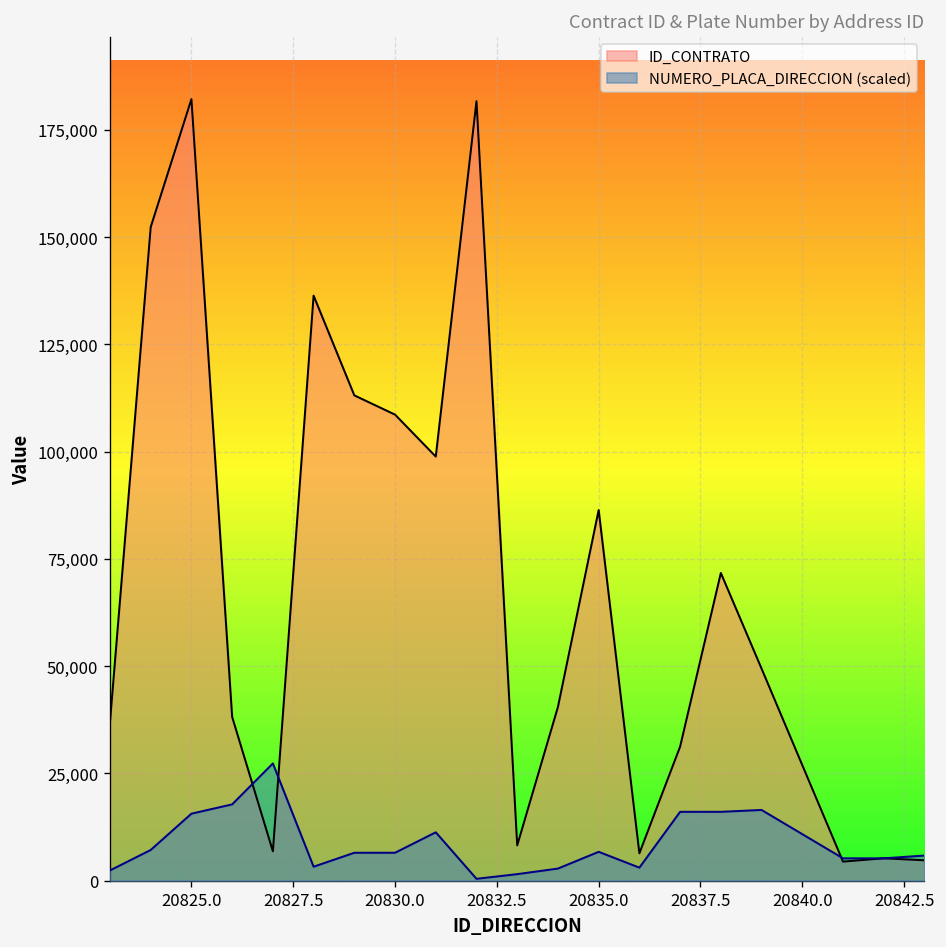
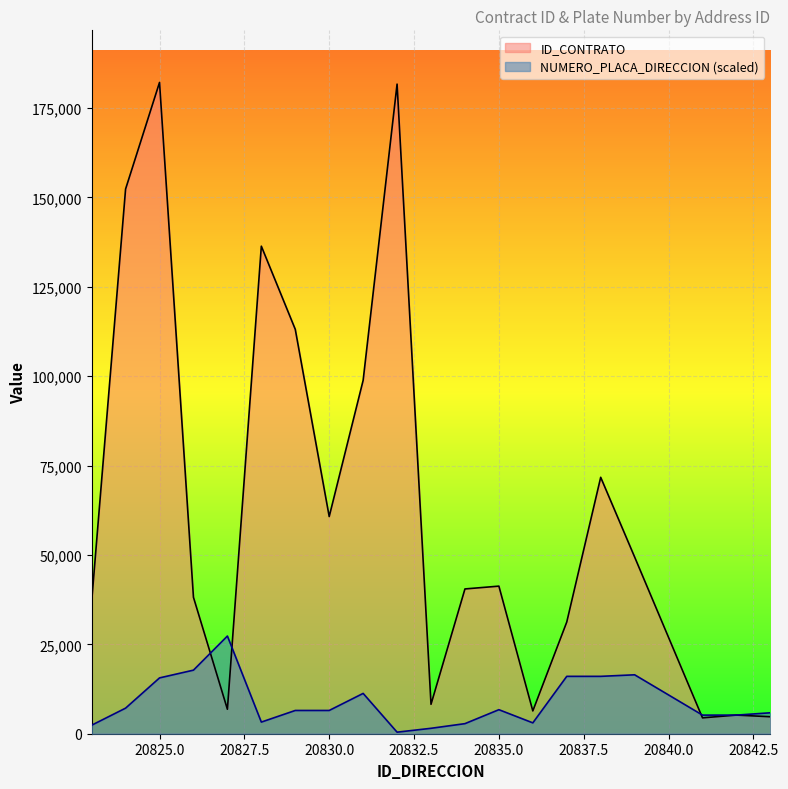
ID_CONTRATO, 20830.0: 109,000 -> 61,000
ID_CONTRATO, 20835.0: 86,000 -> 41,000
